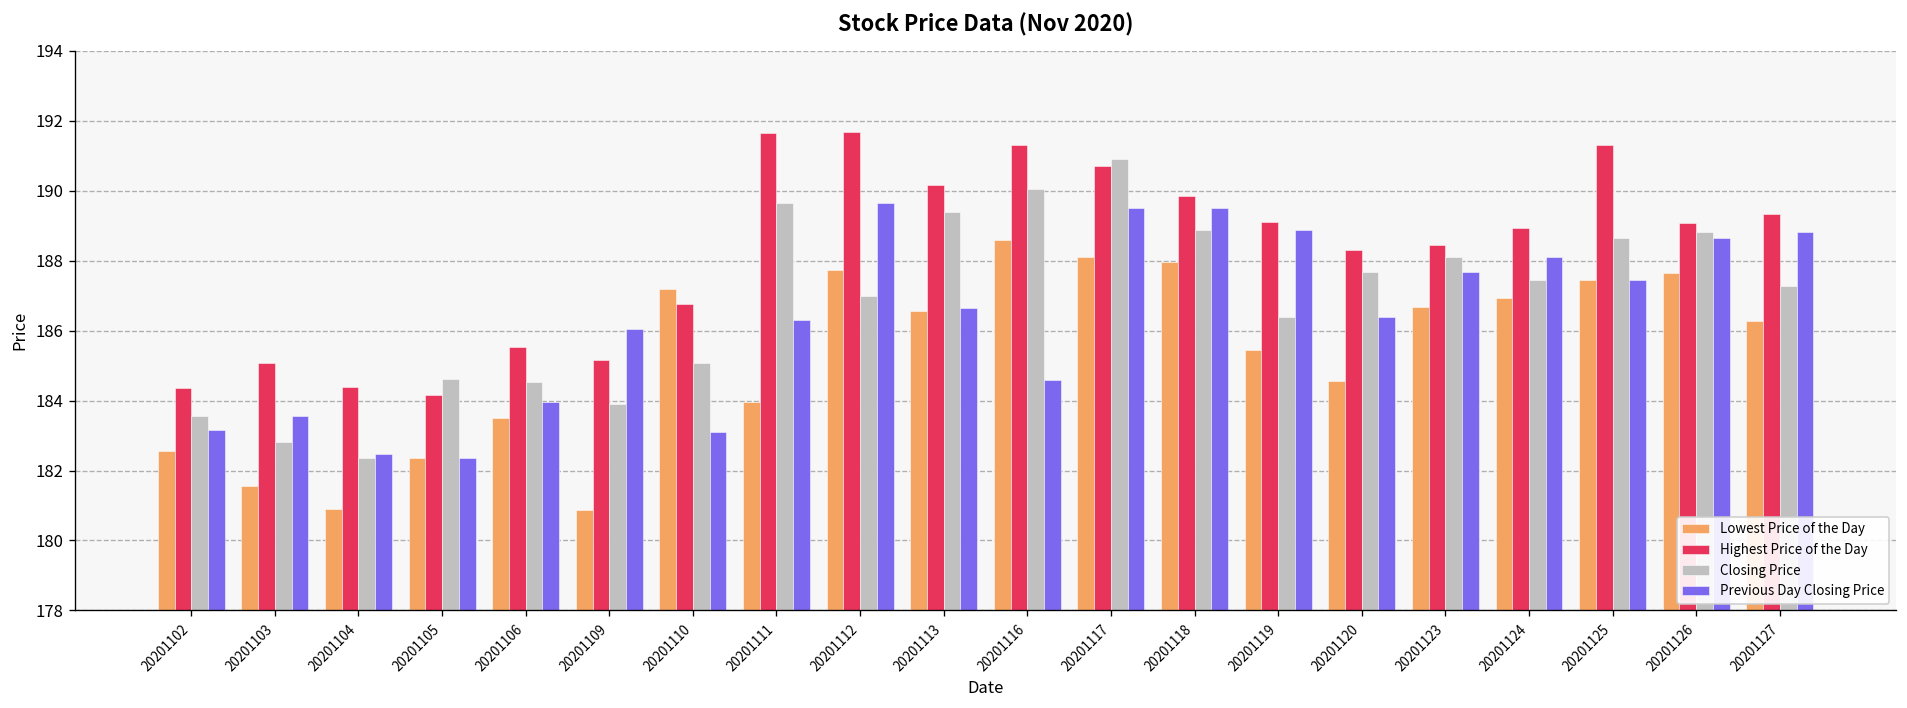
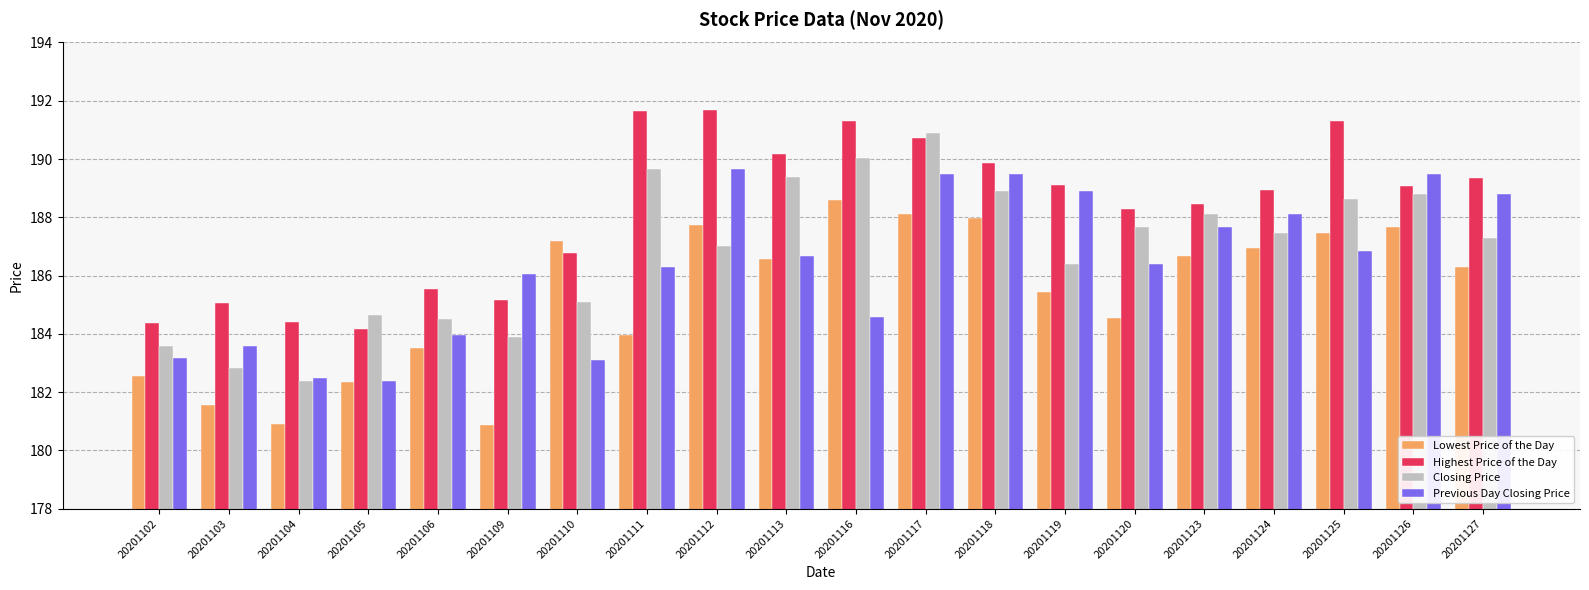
Previous Day Closing Price, 20201125: 187.5 -> 186.8
Previous Day Closing Price, 20201126: 188.6 -> 189.5
